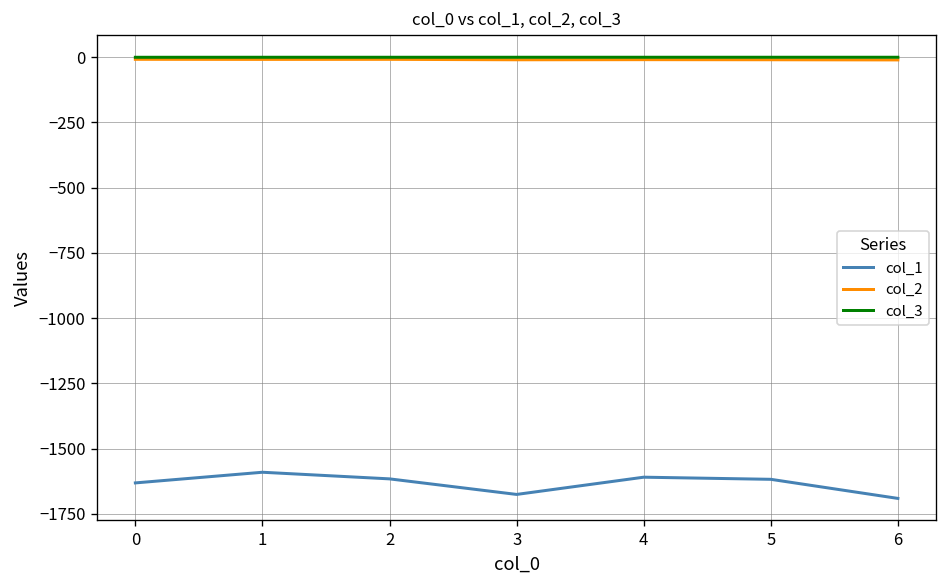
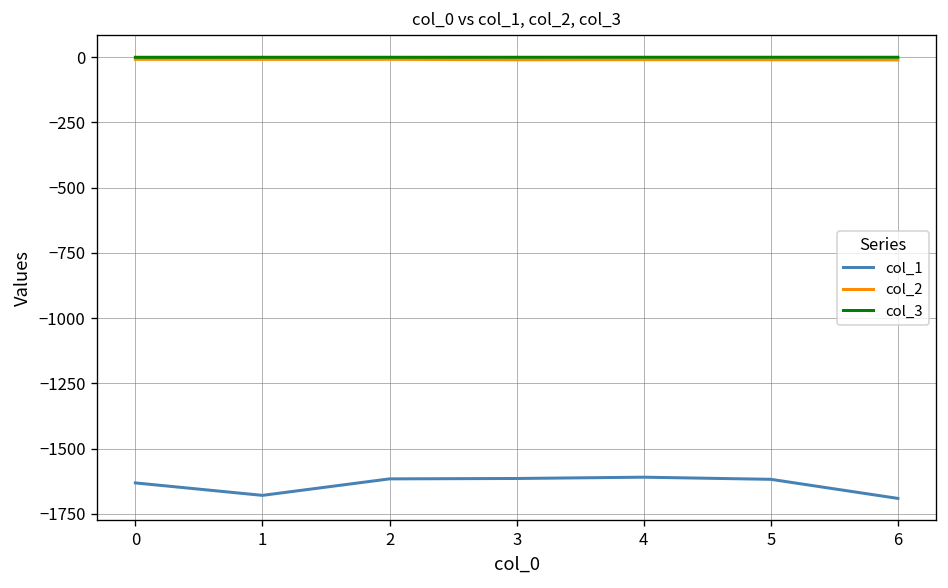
col_1, 1: -1590 -> -1680
col_1, 3: -1680 -> -1610
